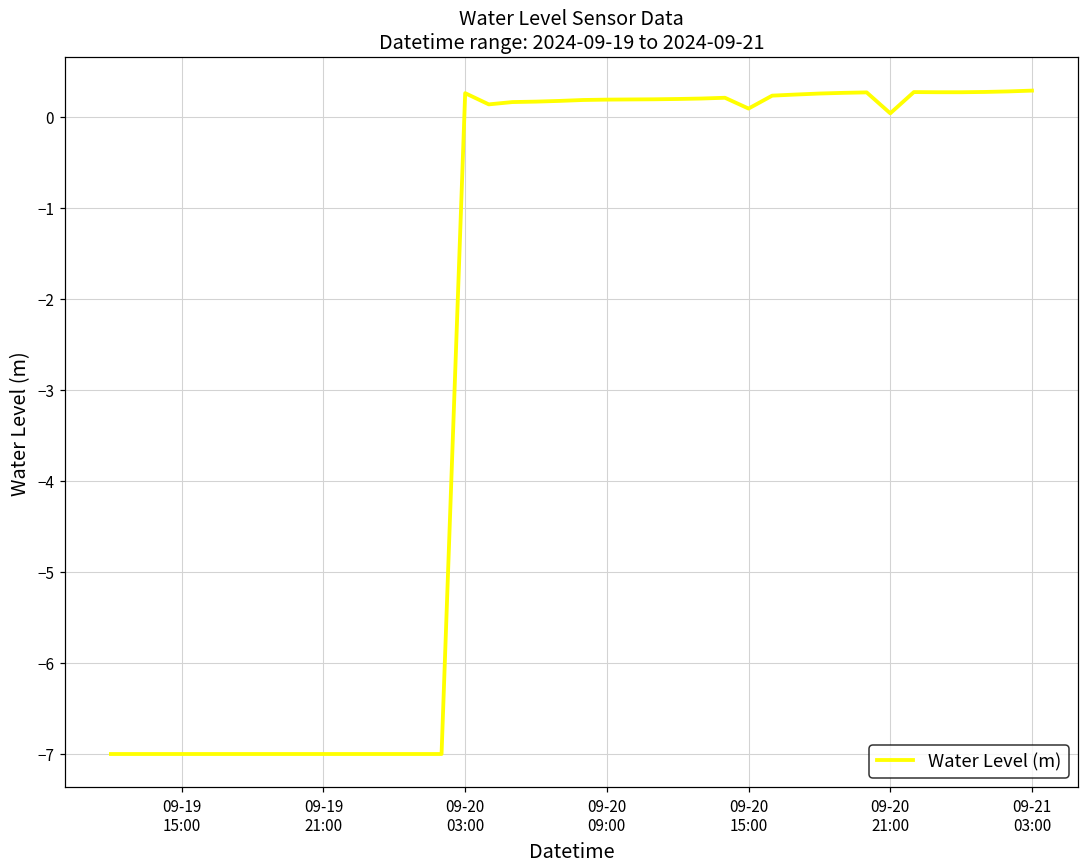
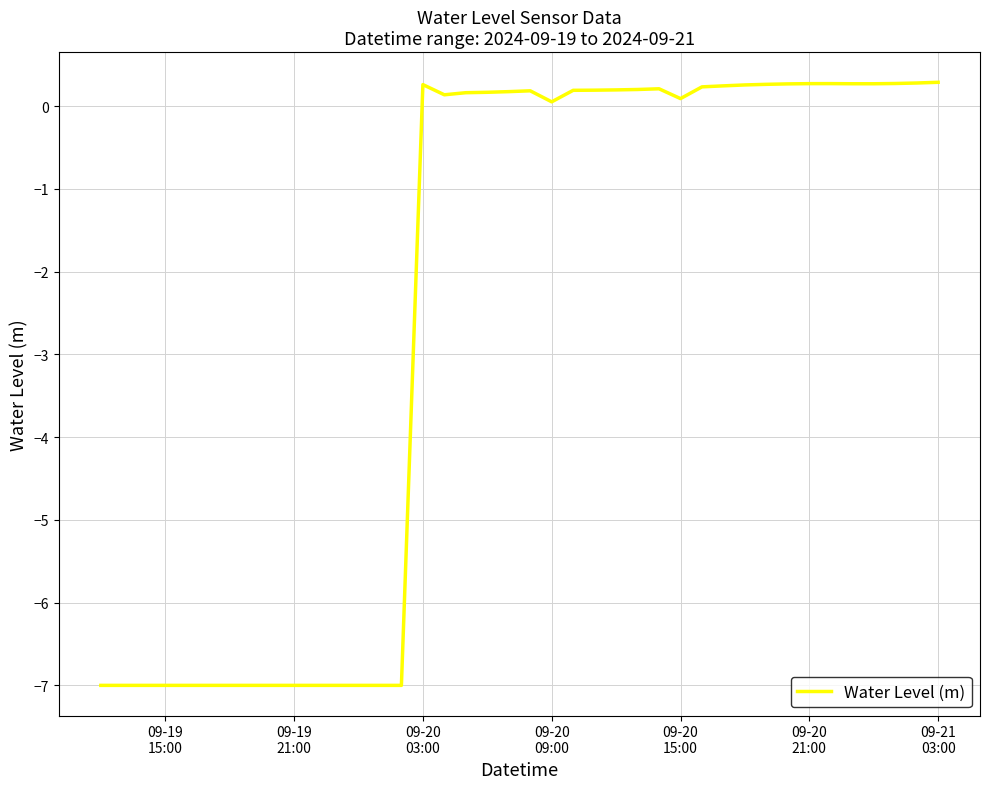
09-20 09:00: 0.2 -> 0.1
09-20 21:00: 0.0 -> 0.3
